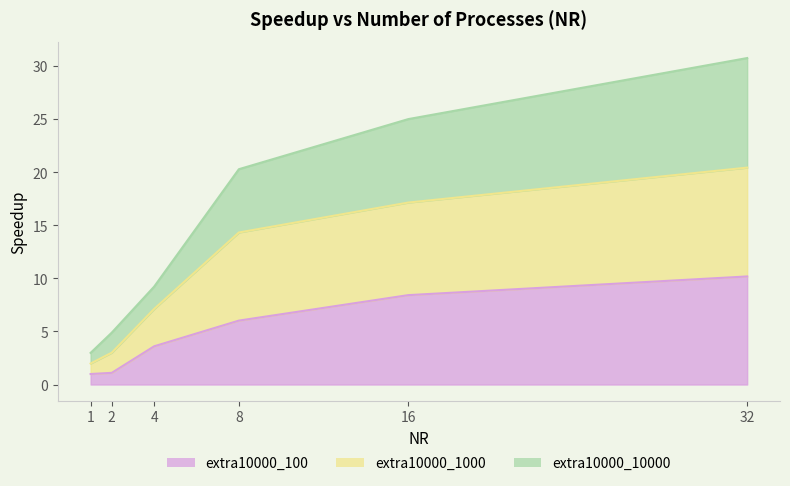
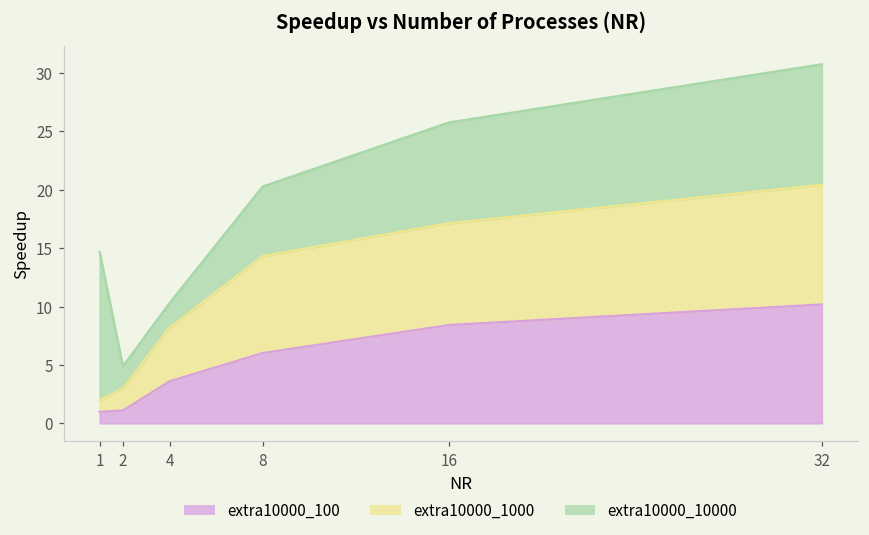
extra10000_10000, 1: 1.0 -> 12.7
extra10000_1000, 4: 3.5 -> 4.6
extra10000_10000, 16: 7.9 -> 8.6
